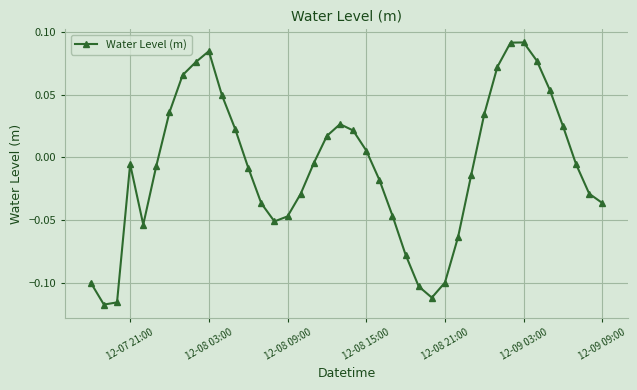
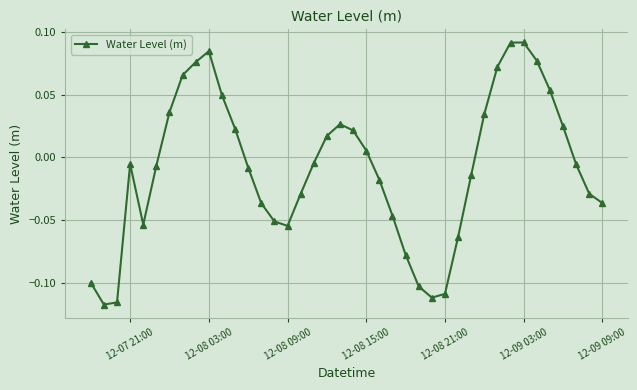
12-08 09:00: -0.047 -> -0.055
12-08 21:00: -0.100 -> -0.109
